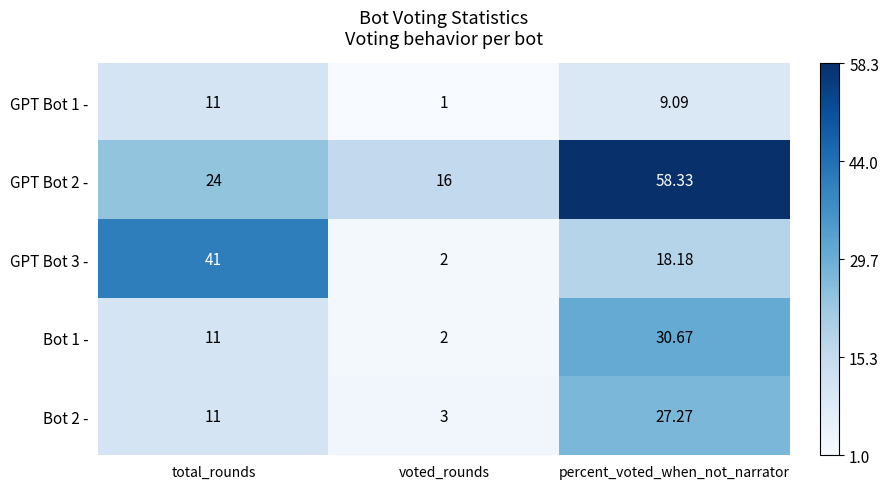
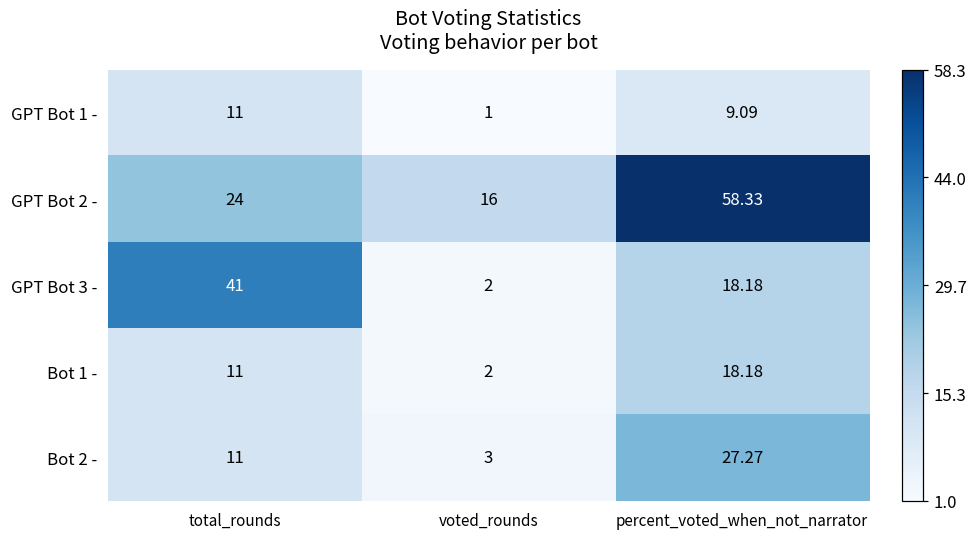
Bot 1 -, percent_voted_when_not_narrator: 30.67 -> 18.18
